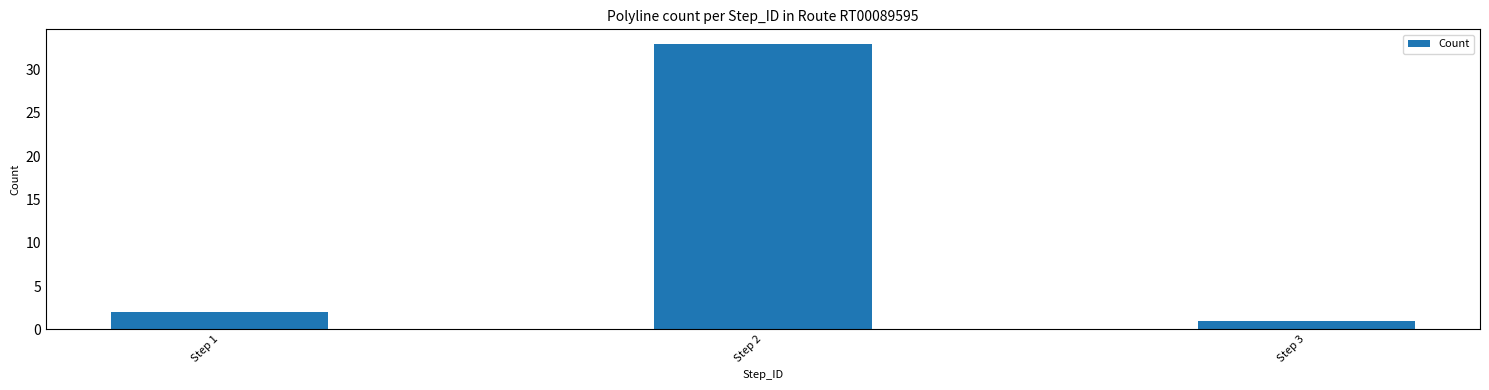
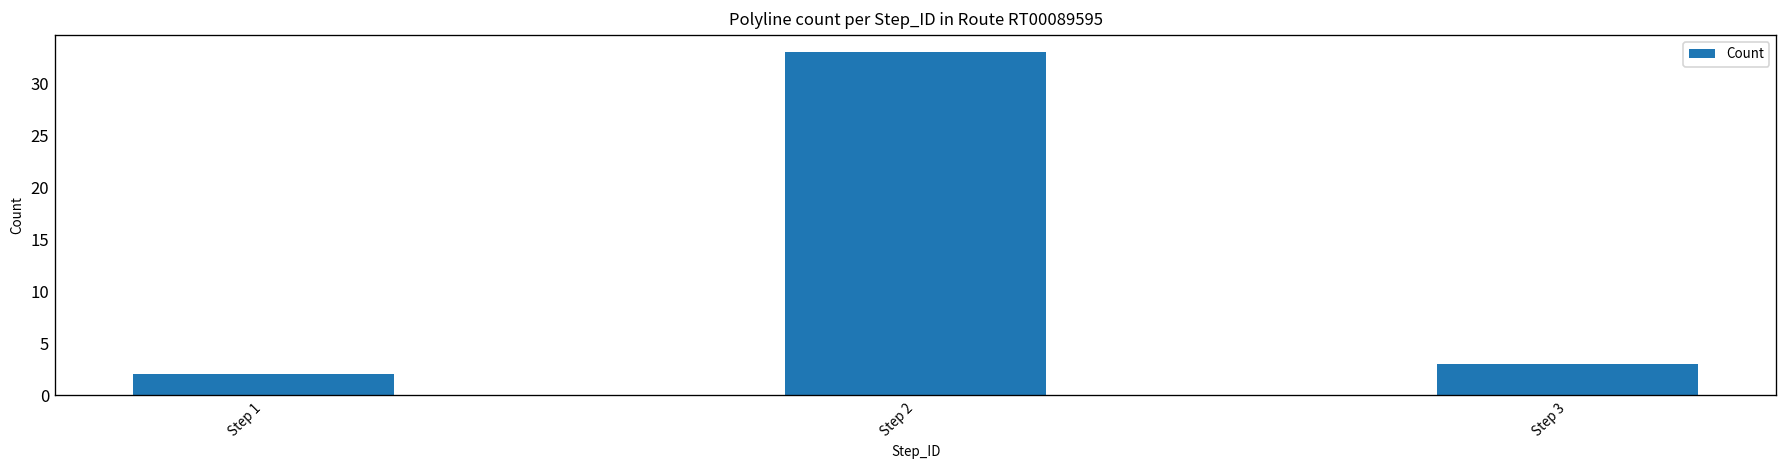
Step 3: 1 -> 3
